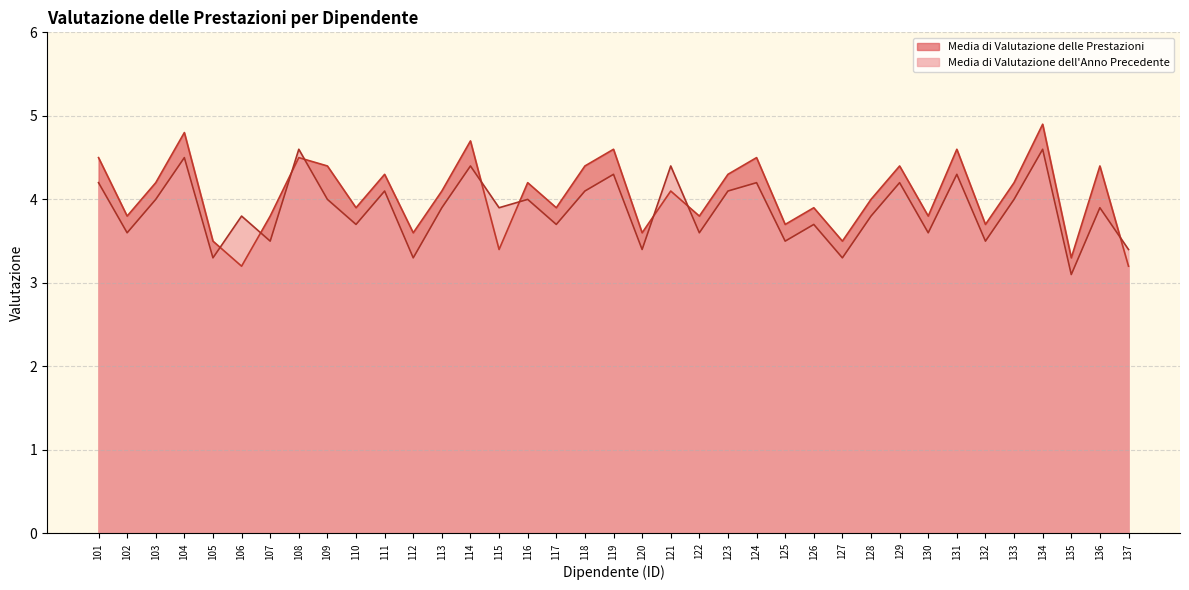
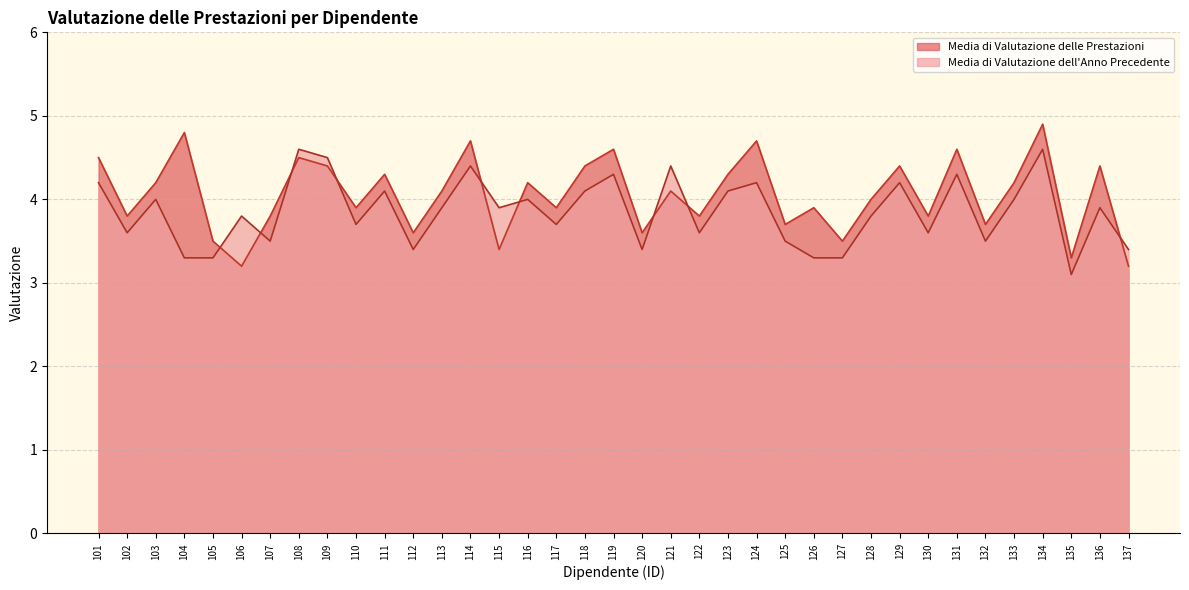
Media di Valutazione dell'Anno Precedente, 104: 4.5 -> 3.3
Media di Valutazione dell'Anno Precedente, 109: 4.0 -> 4.5
Media di Valutazione dell'Anno Precedente, 112: 3.3 -> 3.4
Media di Valutazione delle Prestazioni, 124: 4.5 -> 4.7
Media di Valutazione dell'Anno Precedente, 126: 3.7 -> 3.3
